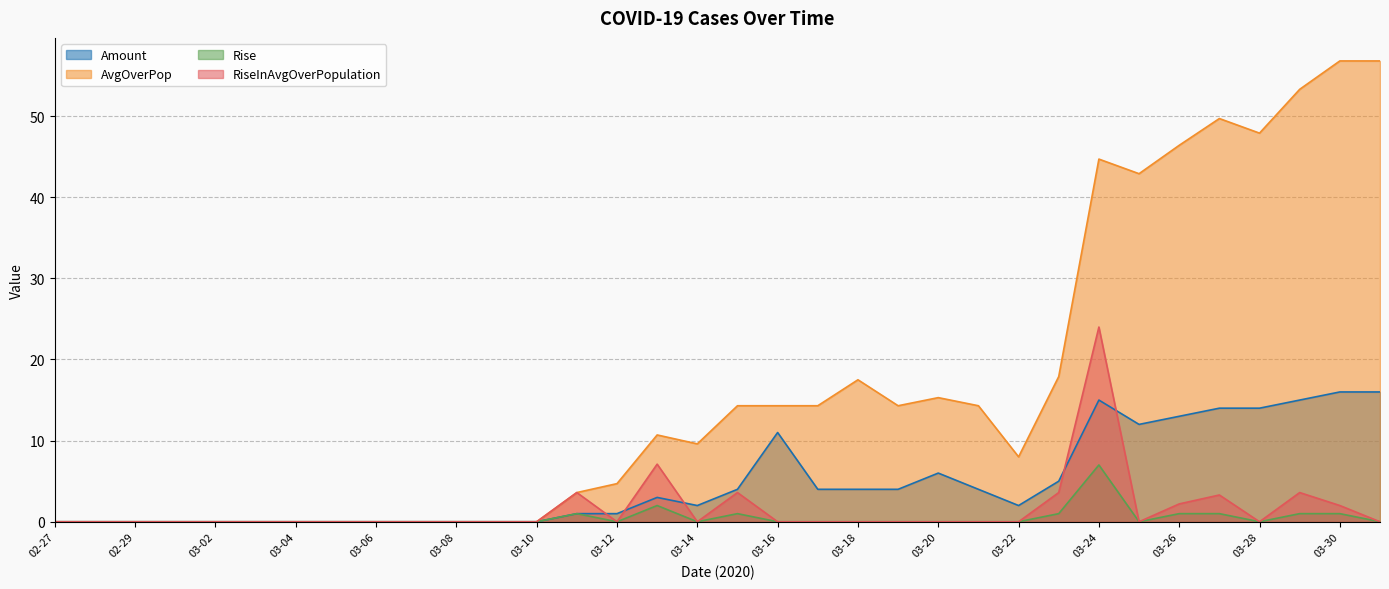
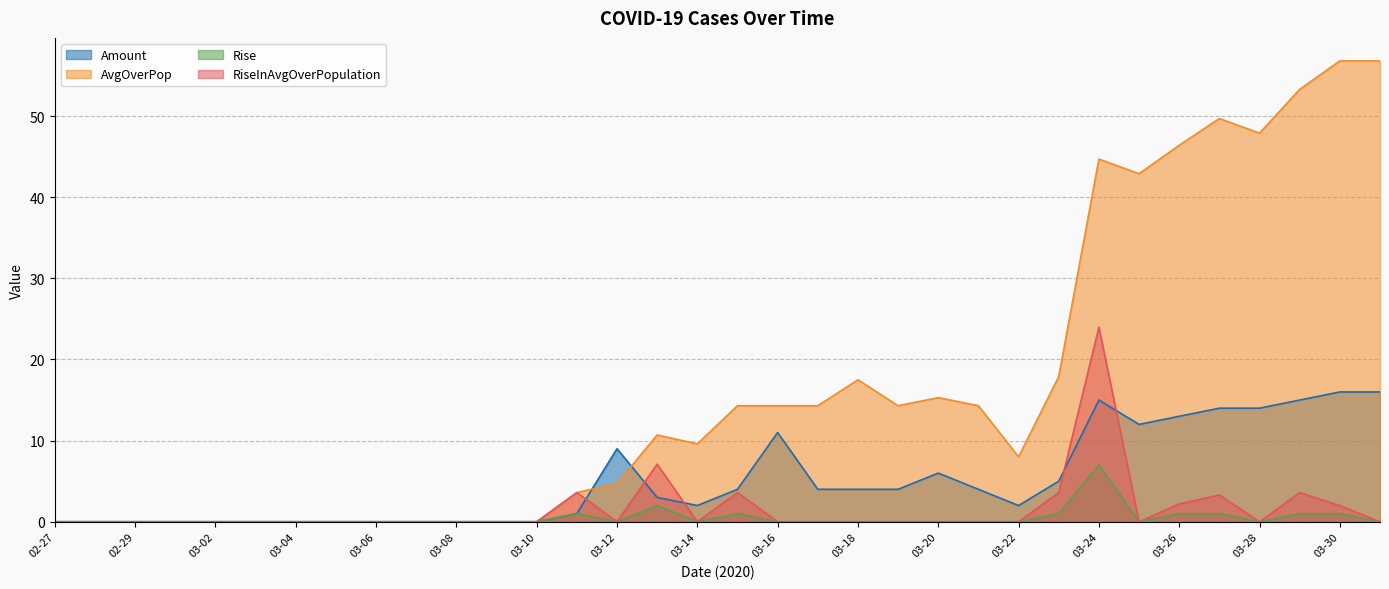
Amount, 03-12: 1 -> 9
